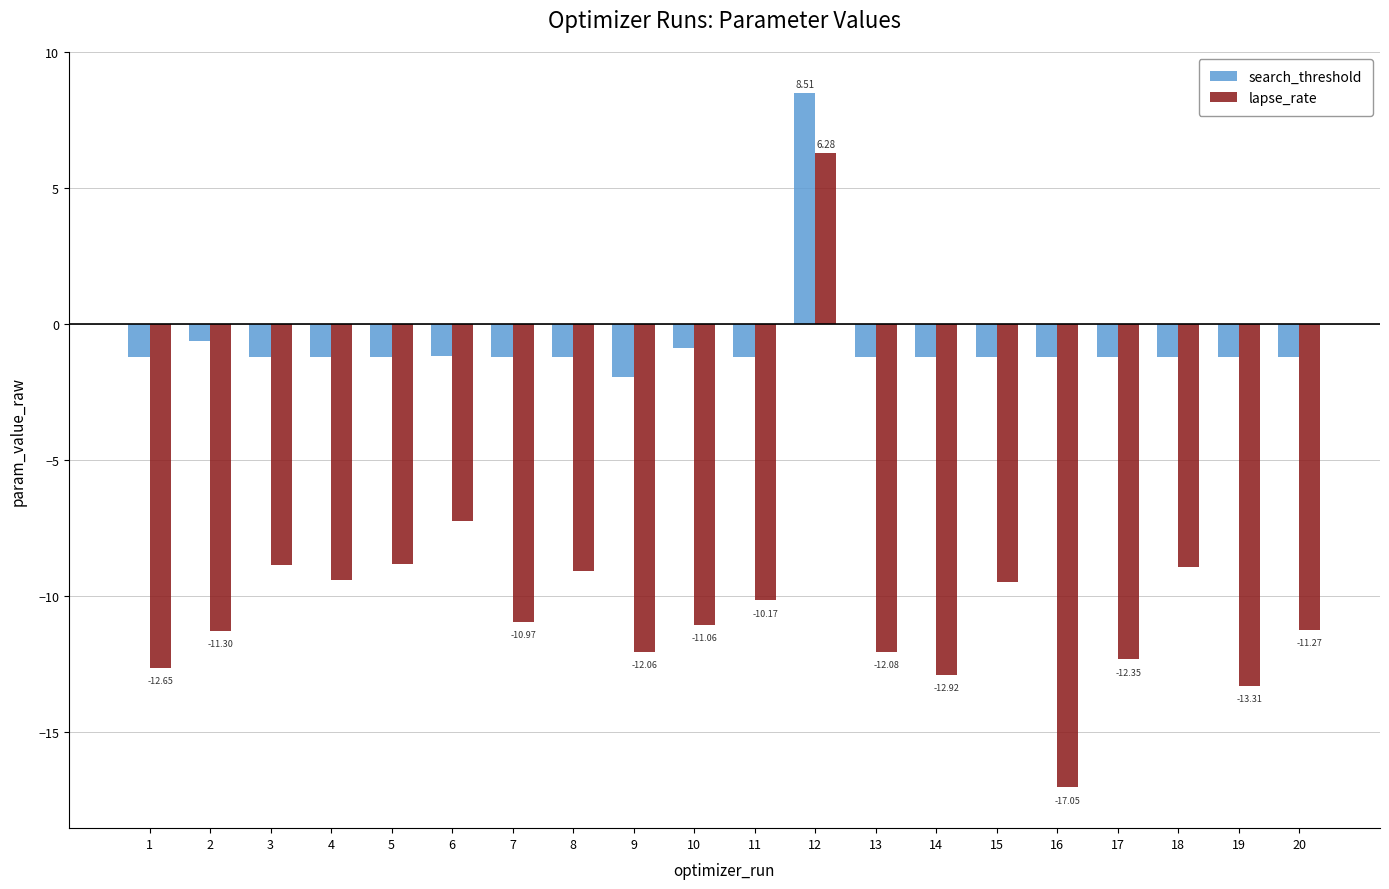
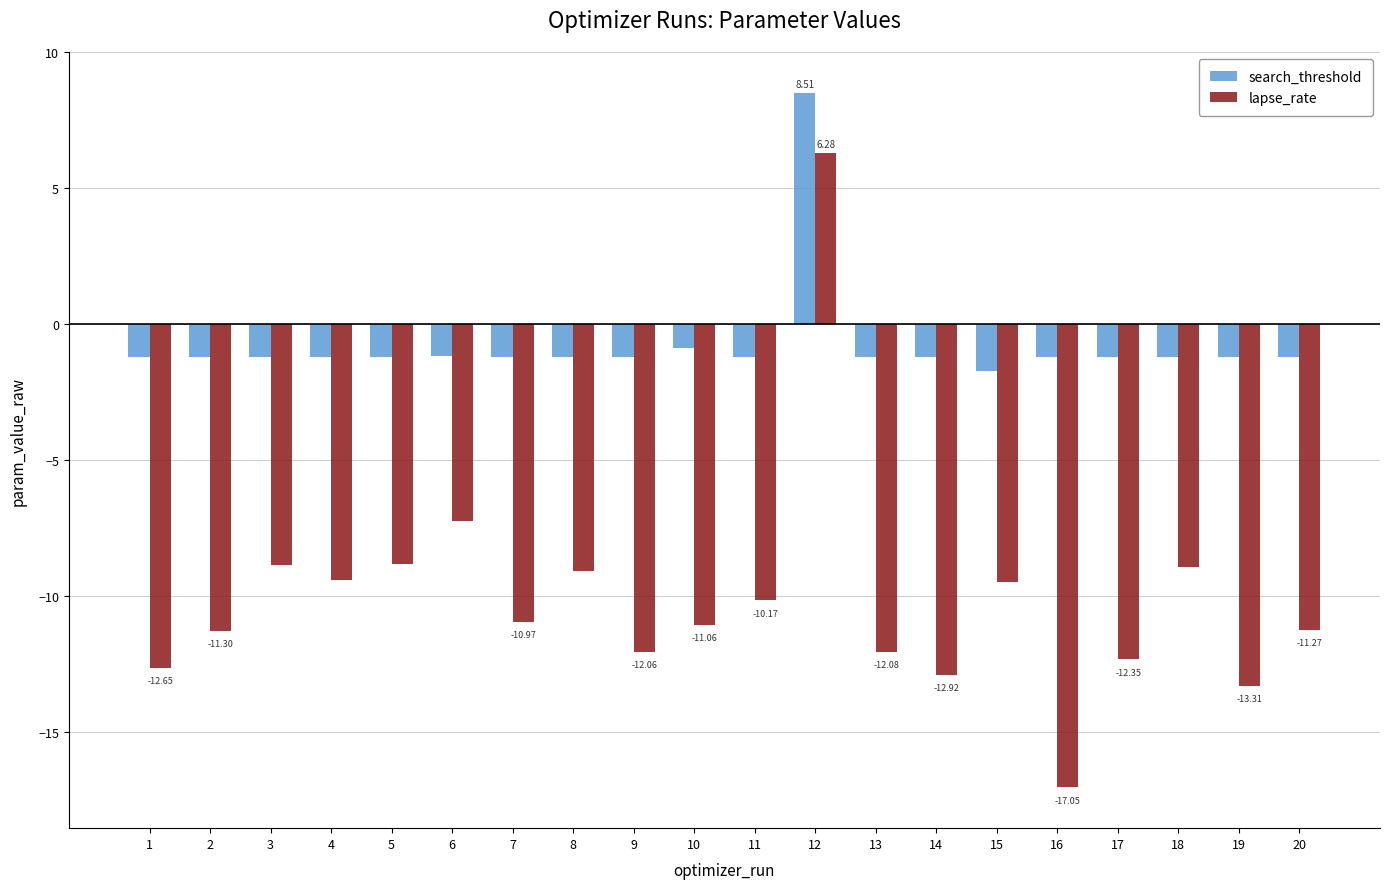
search_threshold, 2: -0.6 -> -1.2
search_threshold, 9: -1.9 -> -1.2
search_threshold, 15: -1.2 -> -1.7
